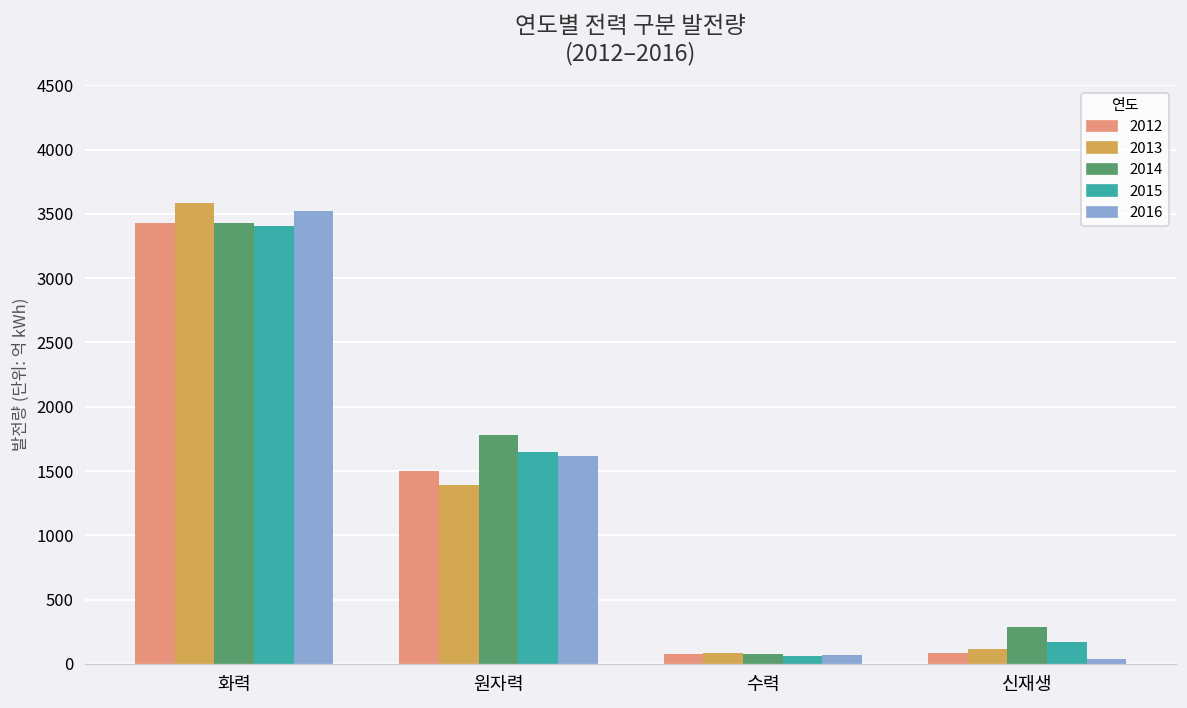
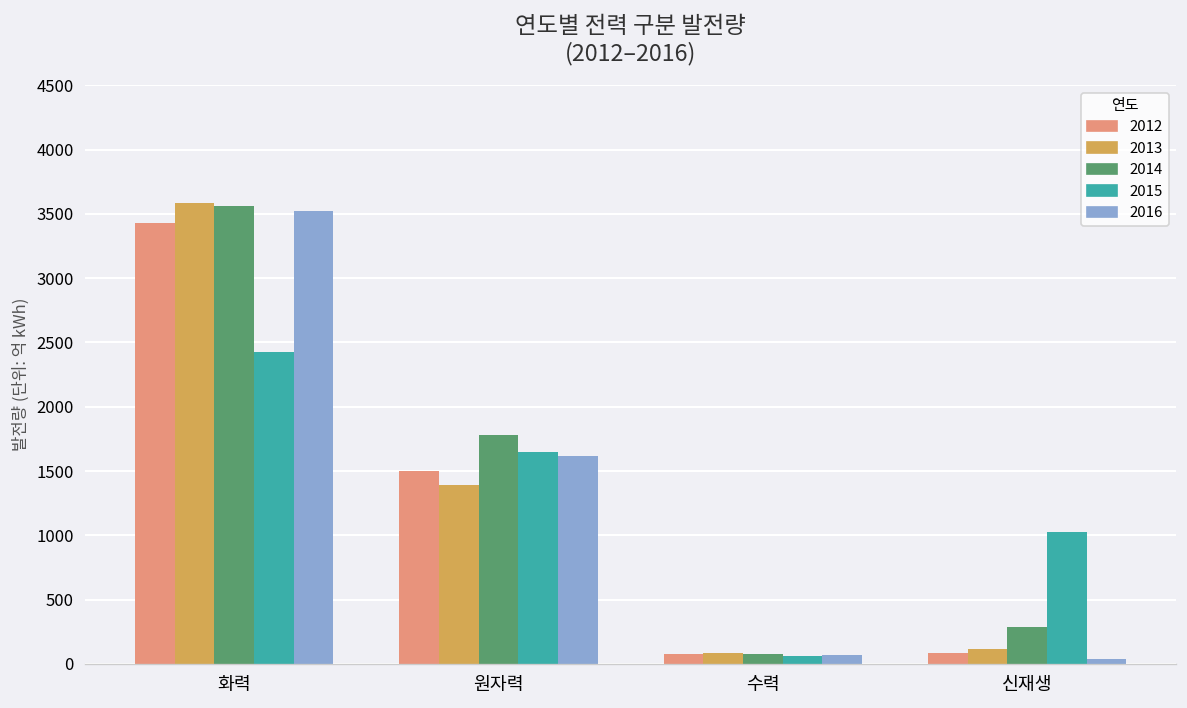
2014, 화력: 3430 -> 3560
2015, 화력: 3400 -> 2430
2015, 신재생: 170 -> 1030
